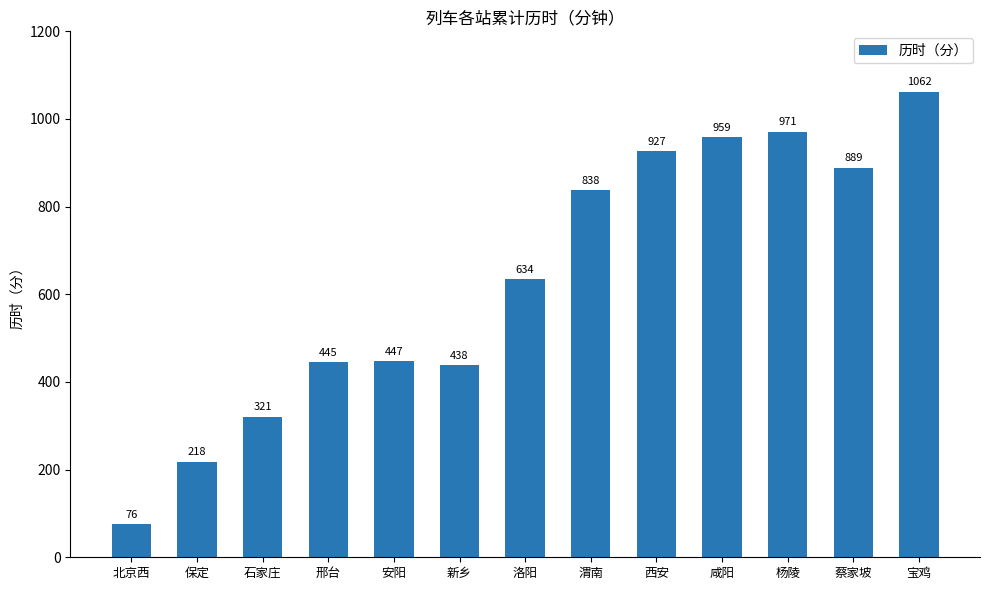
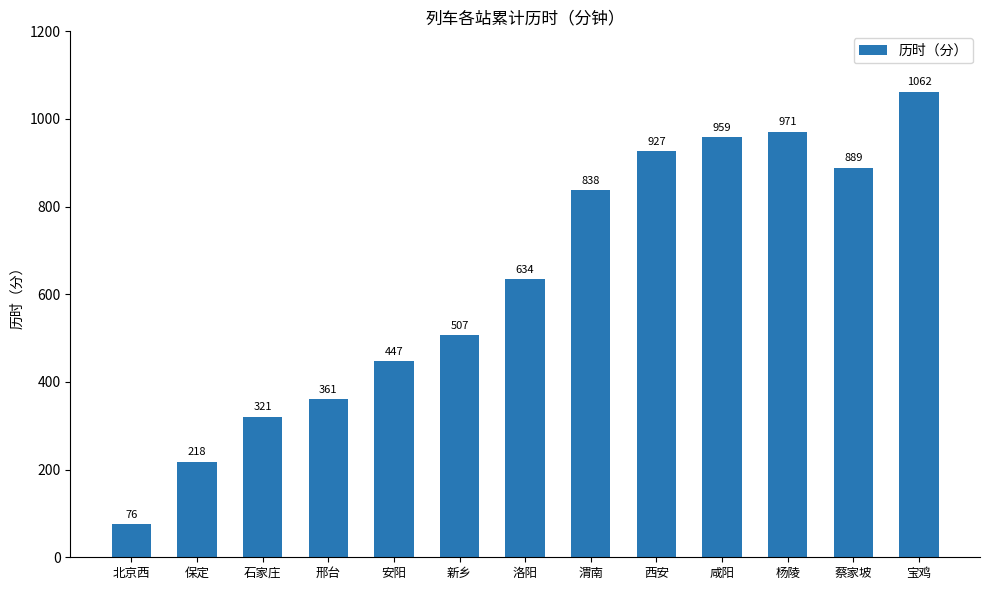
邢台: 445 -> 361
新乡: 438 -> 507
